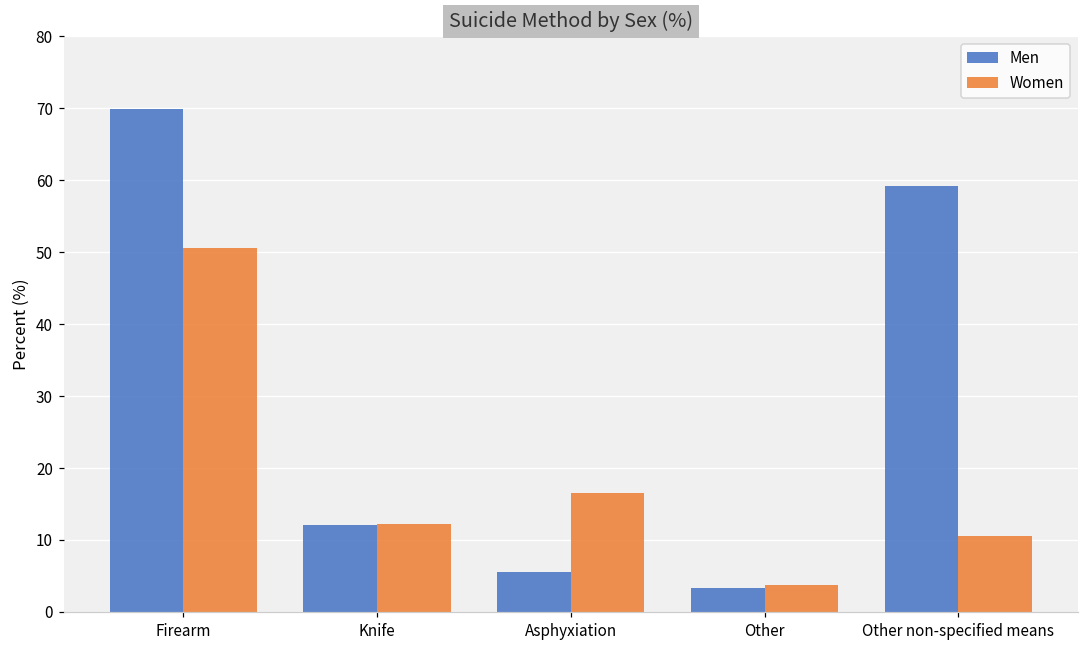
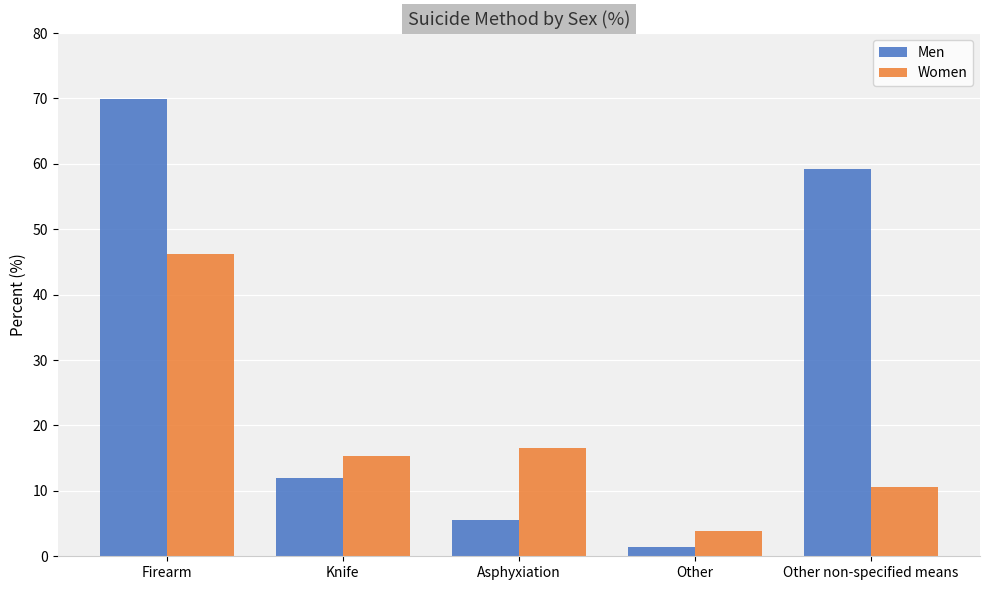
Women, Firearm: 51 -> 46
Women, Knife: 12 -> 15
Men, Other: 3 -> 1
